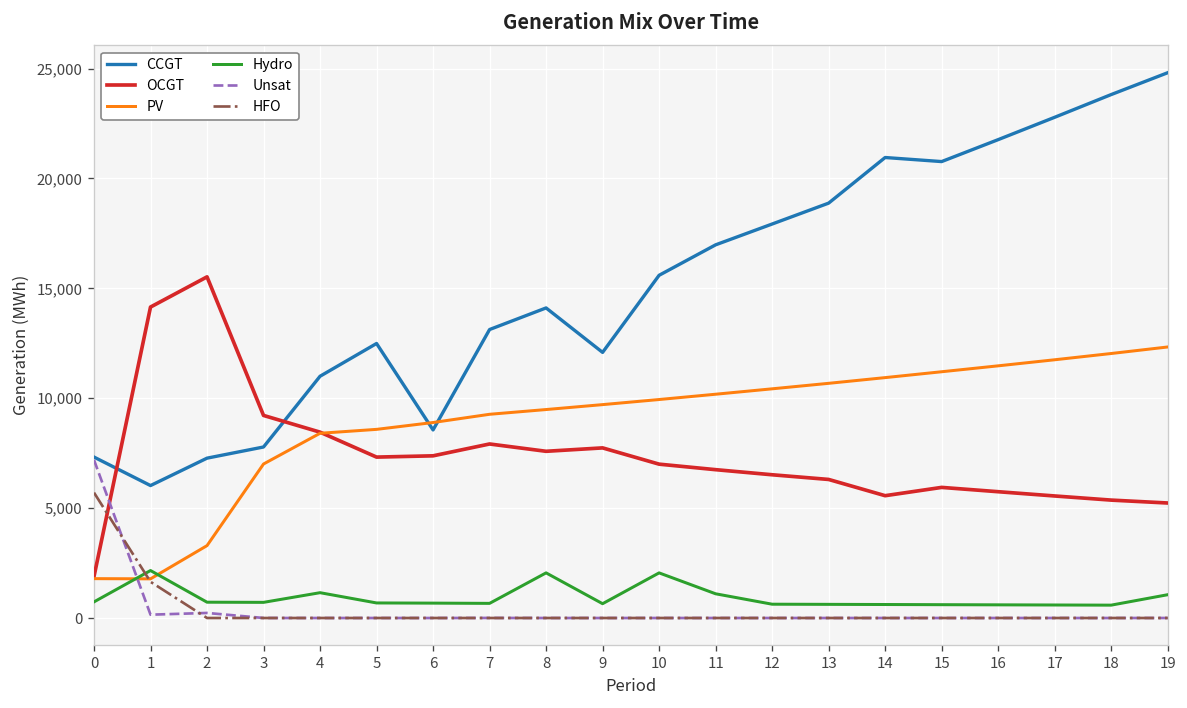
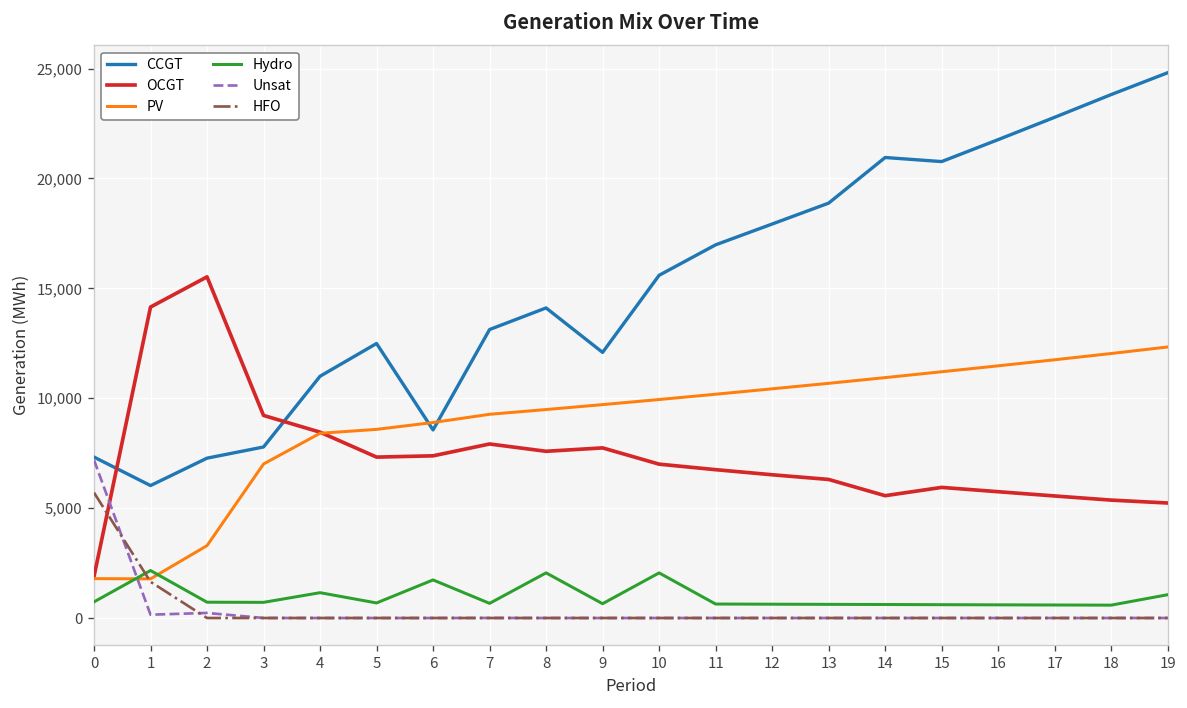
Hydro, 6: 700 -> 1,700
Hydro, 11: 1,100 -> 600
